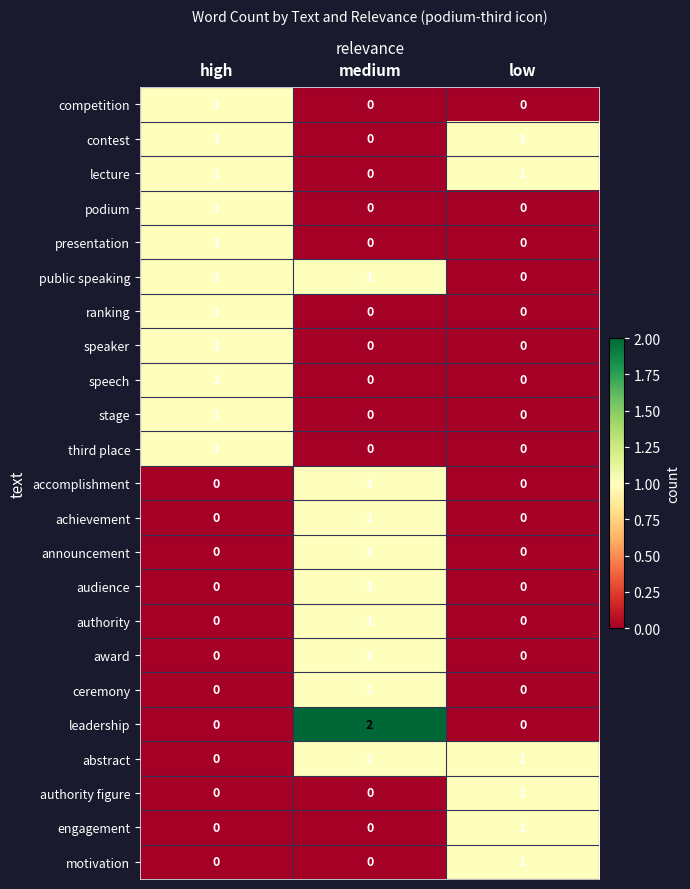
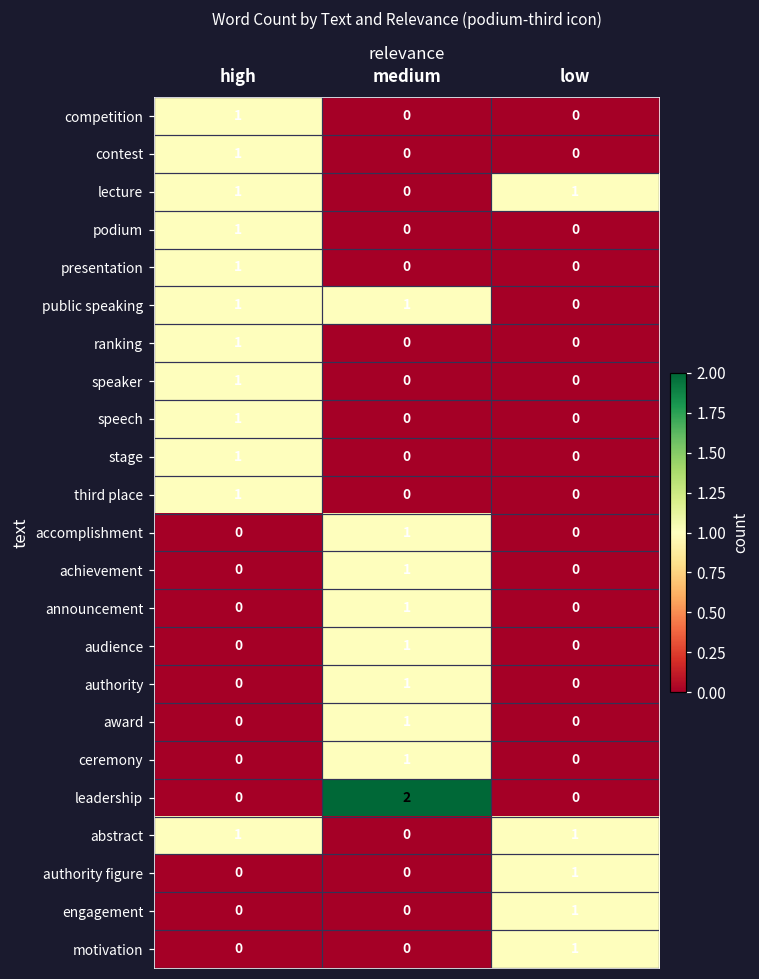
contest, low: 1 -> 0
abstract, high: 0 -> 1
abstract, medium: 1 -> 0
